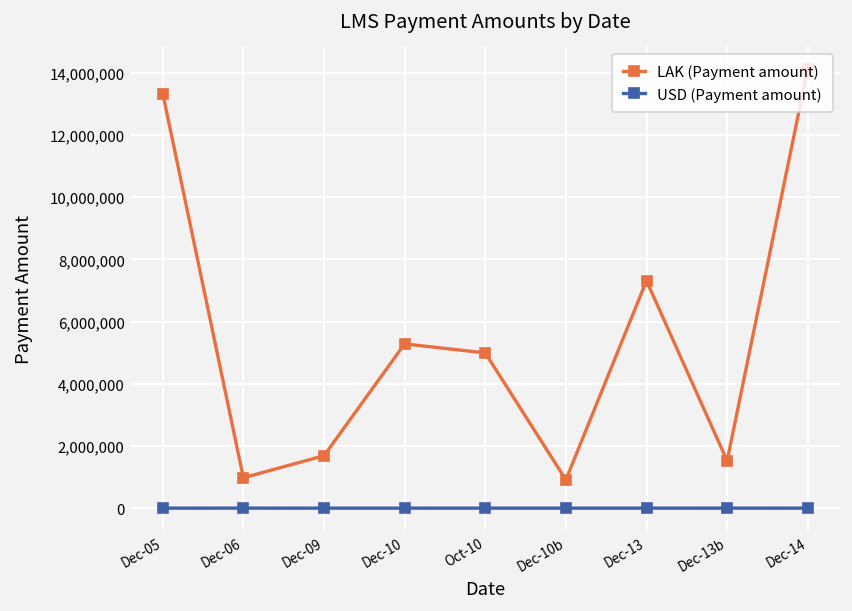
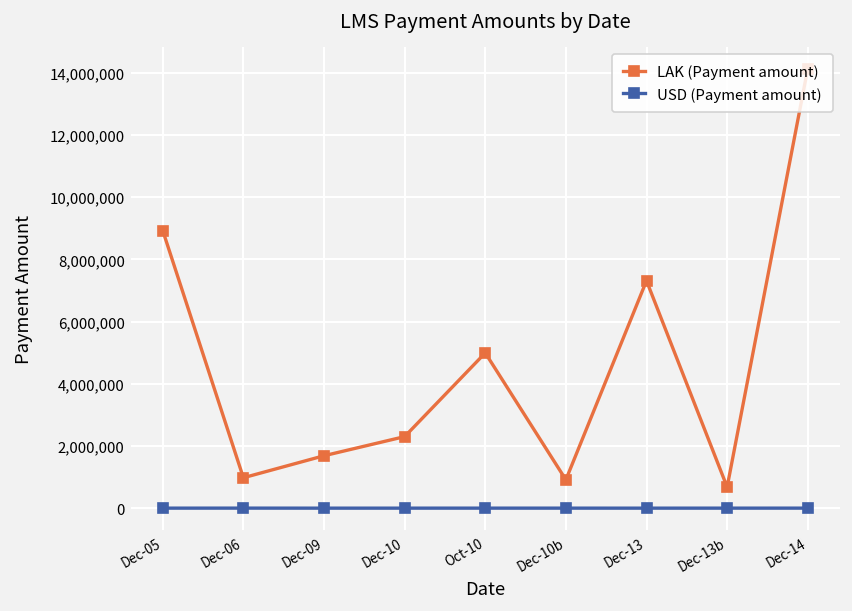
LAK (Payment amount), Dec-05: 13,300,000 -> 8,900,000
LAK (Payment amount), Dec-10: 5,300,000 -> 2,300,000
LAK (Payment amount), Dec-13b: 1,500,000 -> 700,000
